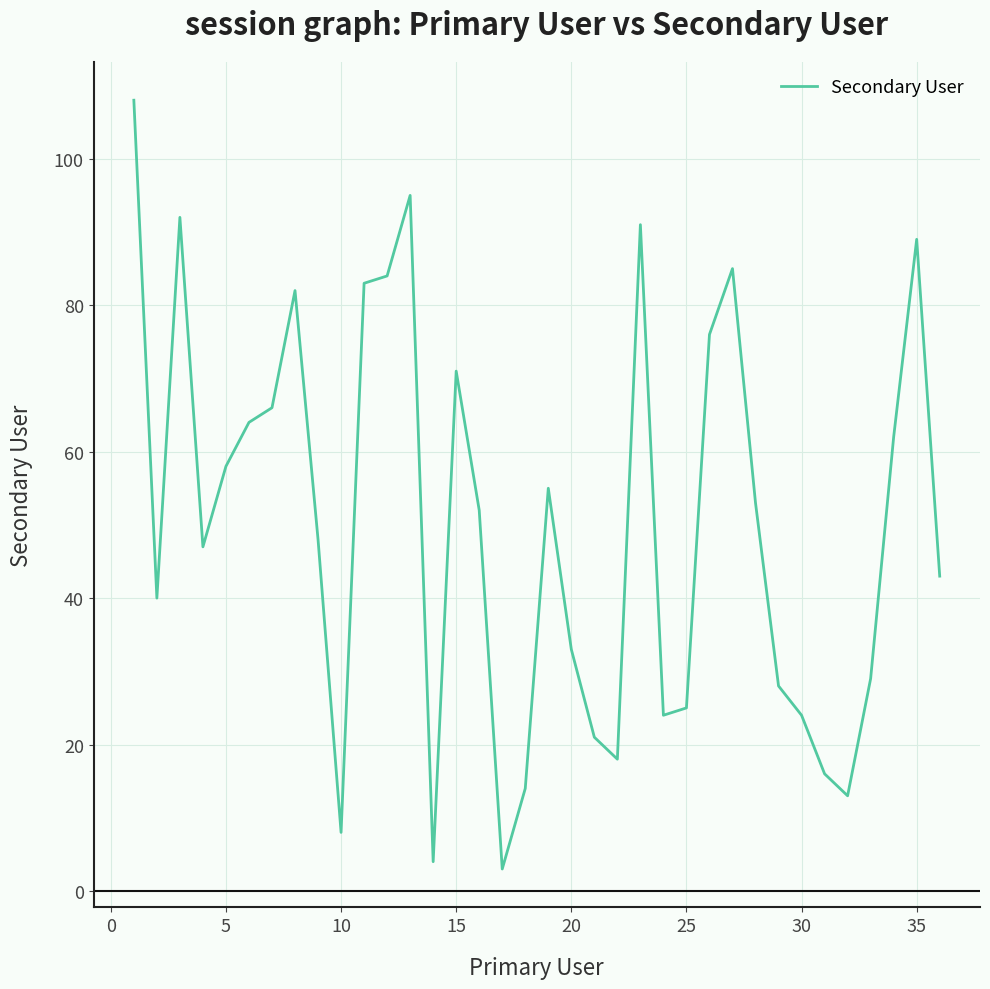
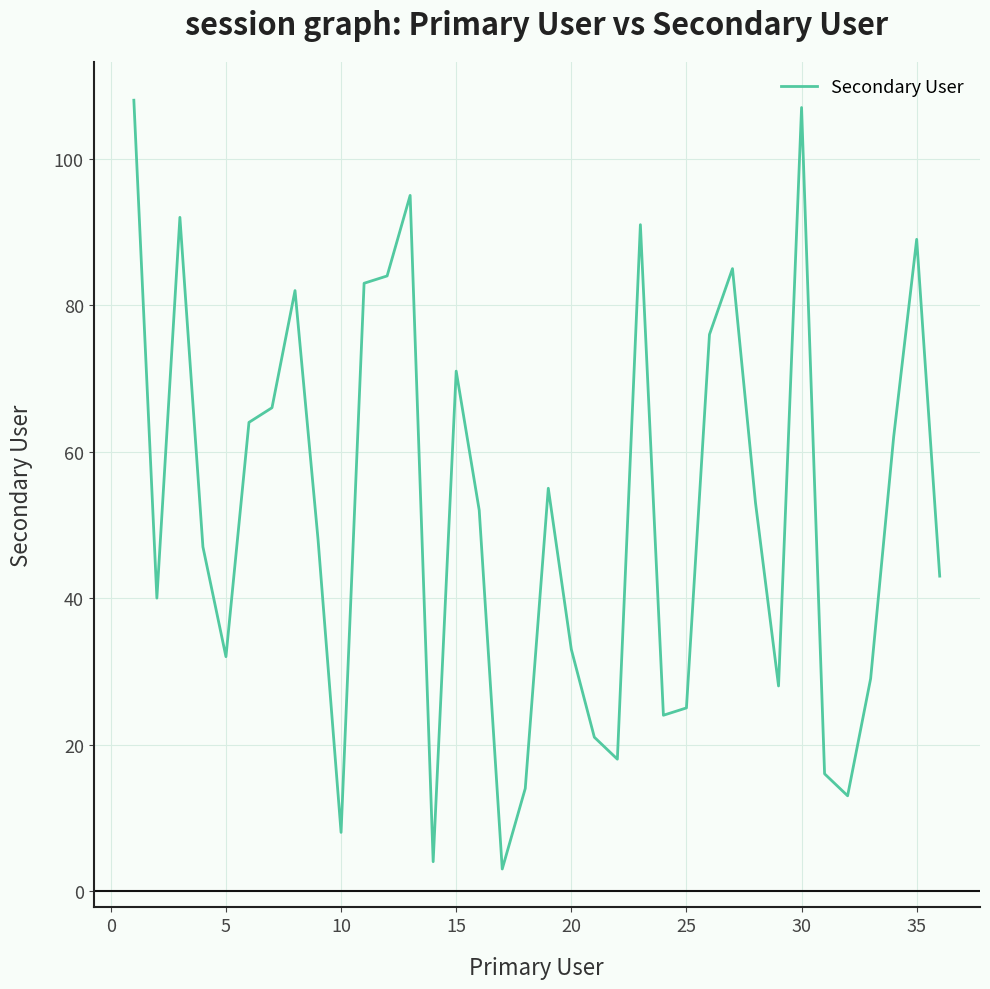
5: 58 -> 32
30: 24 -> 107
